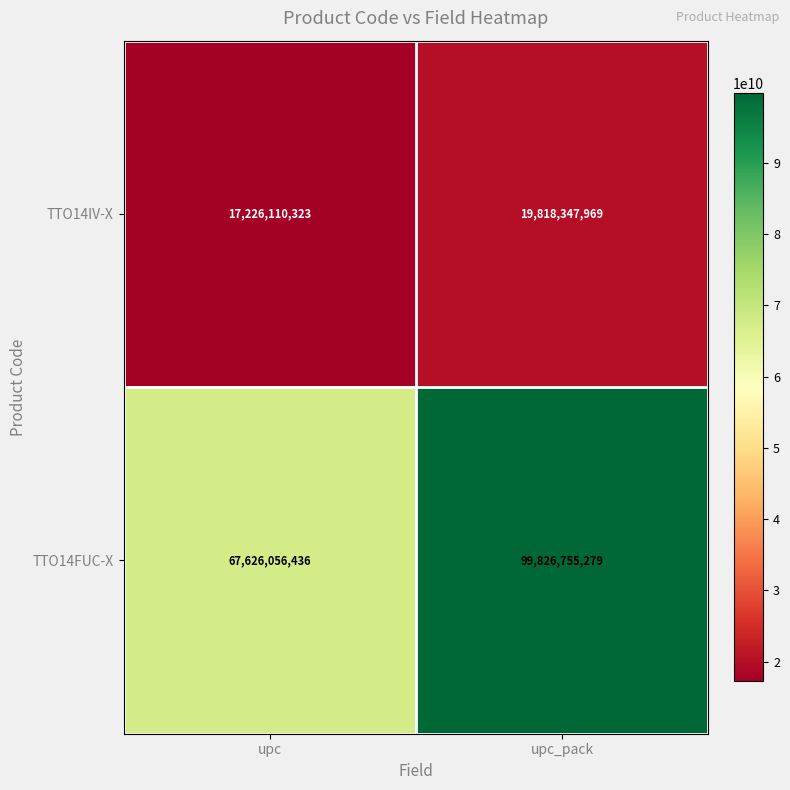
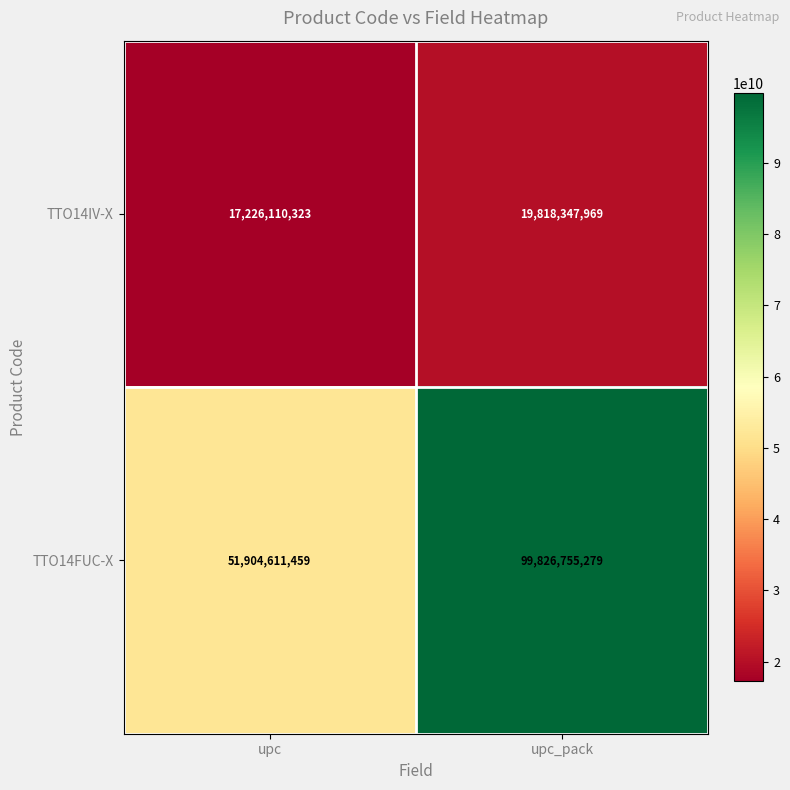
TTO14FUC-X, upc: 67,626,056,436 -> 51,904,611,459
